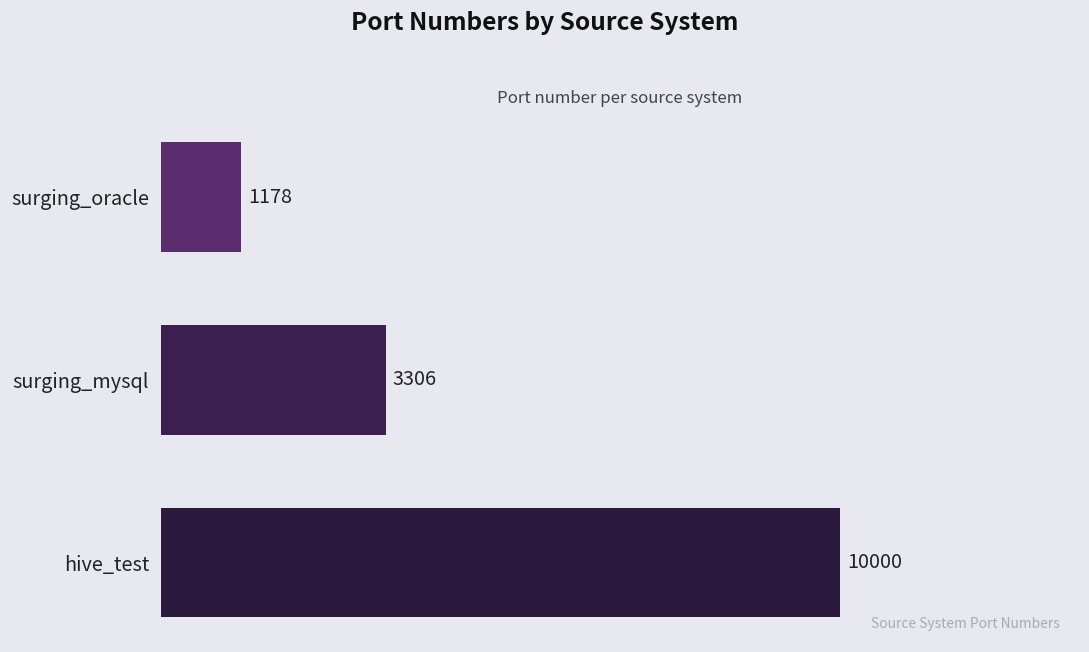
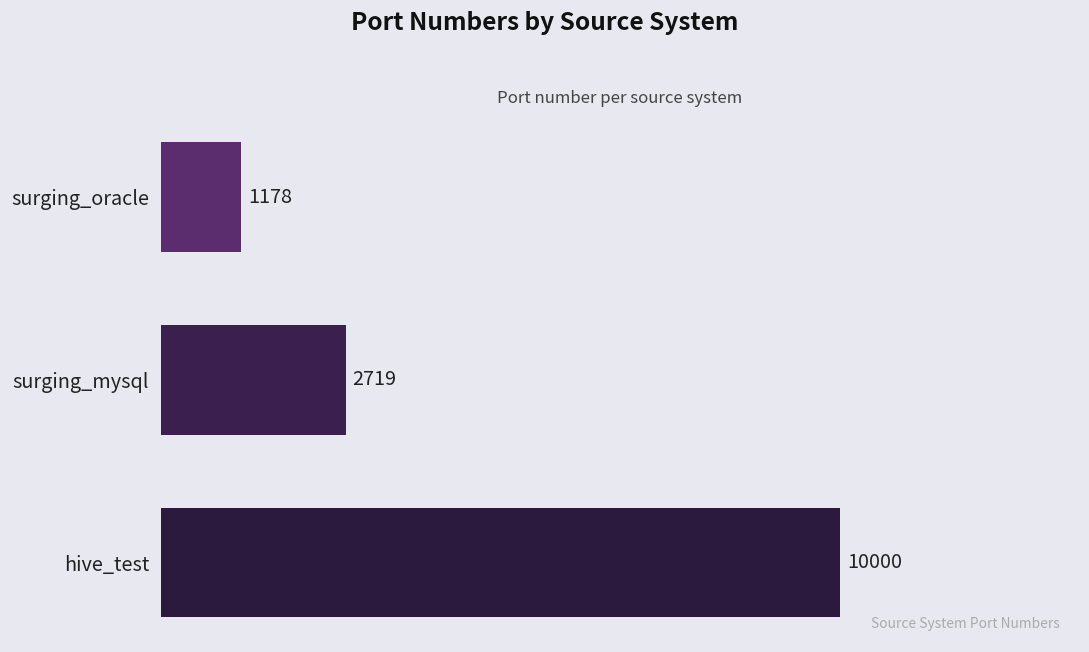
surging_mysql: 3306 -> 2719
